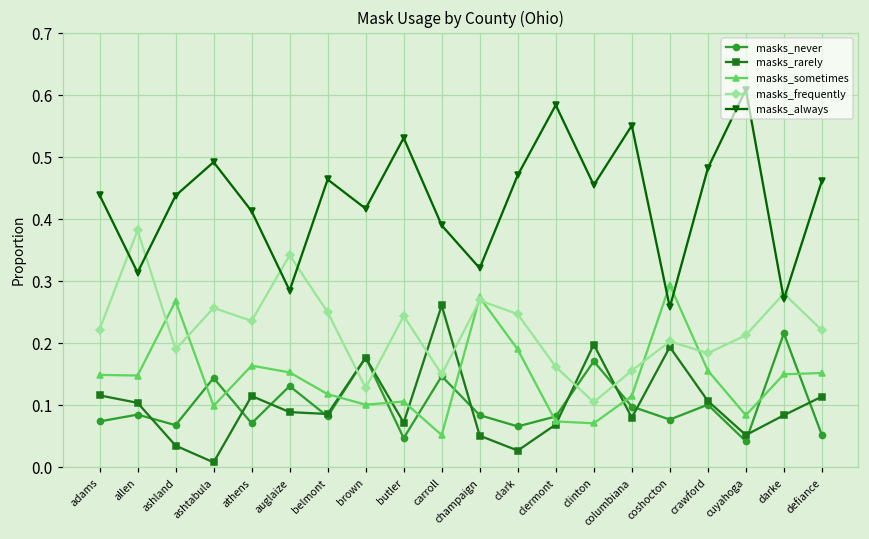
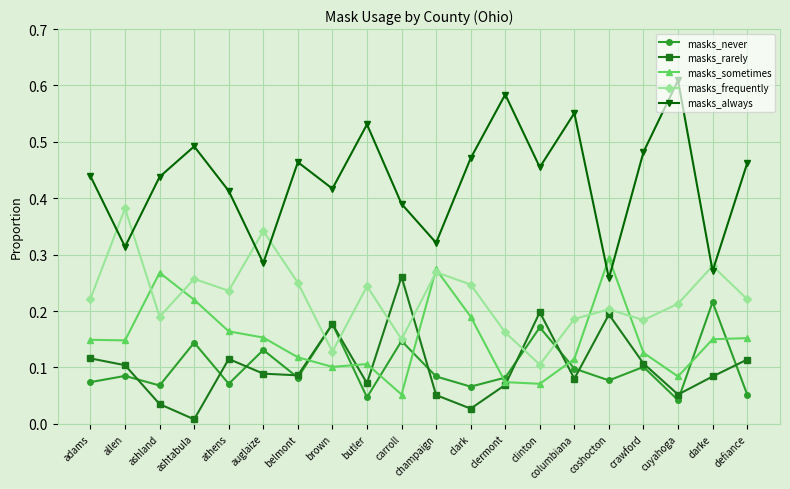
masks_sometimes, ashtabula: 0.10 -> 0.22
masks_frequently, columbiana: 0.16 -> 0.19
masks_sometimes, crawford: 0.16 -> 0.13
